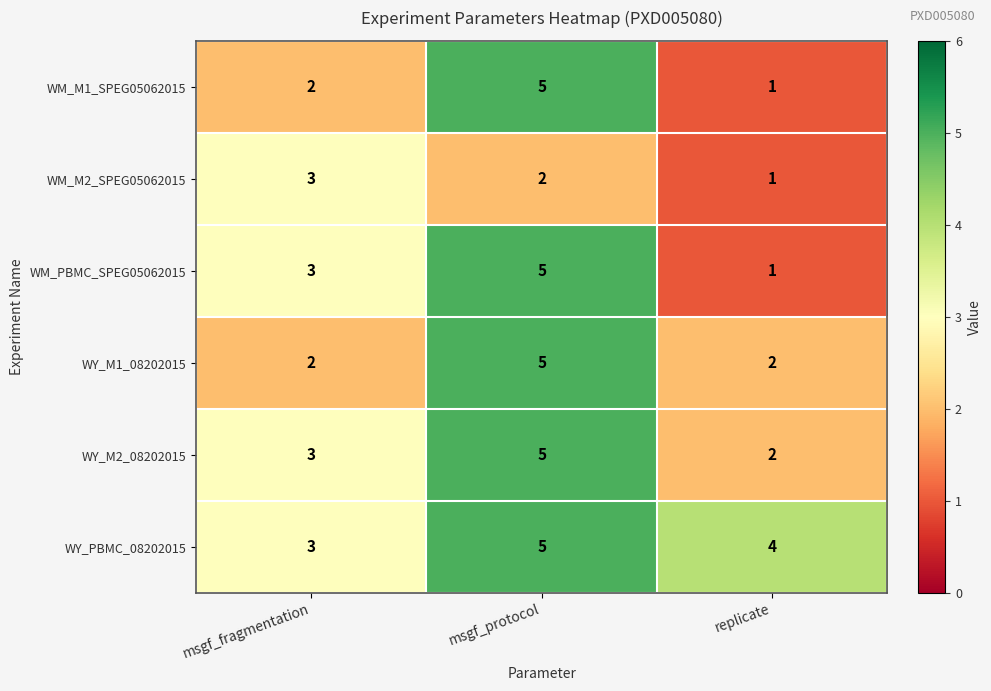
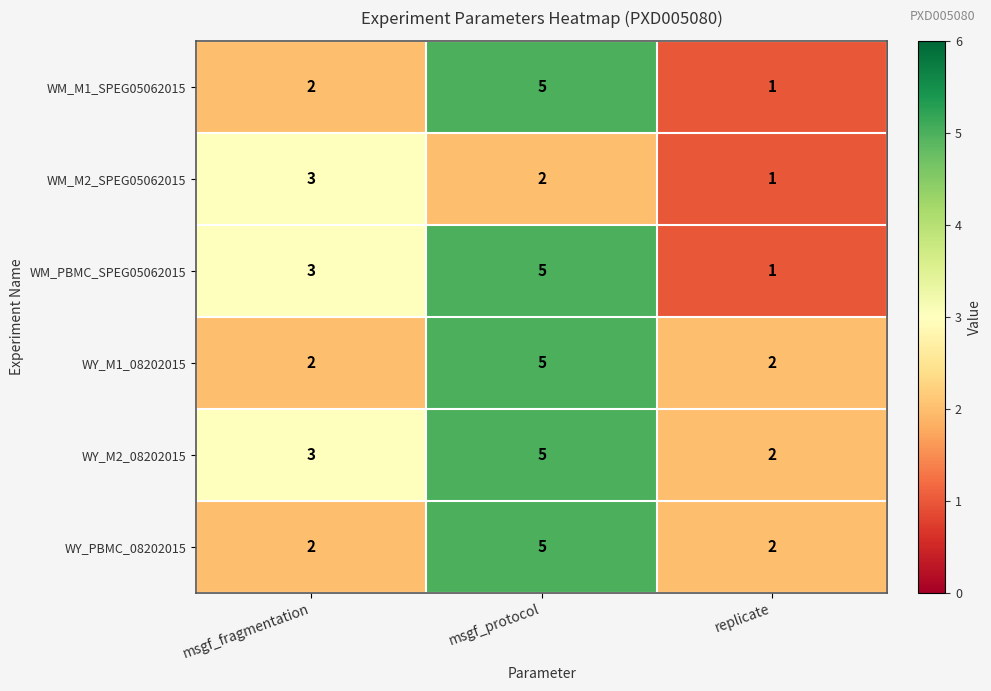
WY_PBMC_08202015, msgf_fragmentation: 3 -> 2
WY_PBMC_08202015, replicate: 4 -> 2
